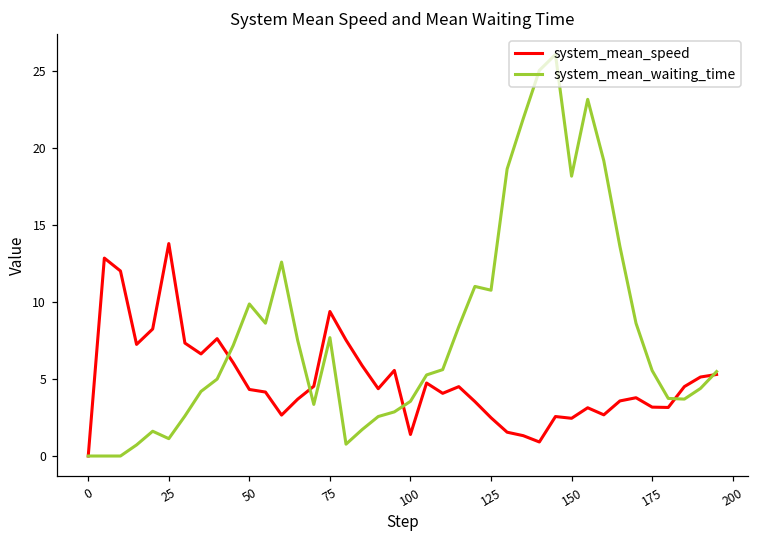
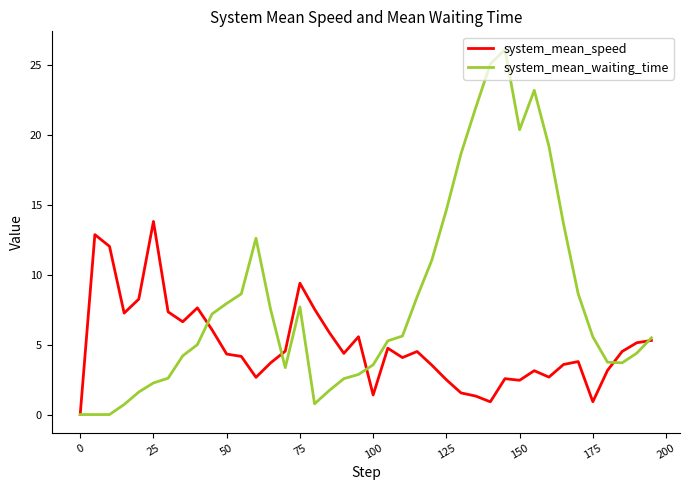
system_mean_waiting_time, 25: 1.1 -> 2.3
system_mean_waiting_time, 50: 9.9 -> 7.9
system_mean_waiting_time, 125: 10.8 -> 14.6
system_mean_waiting_time, 150: 18.2 -> 20.4
system_mean_speed, 175: 3.2 -> 0.9
